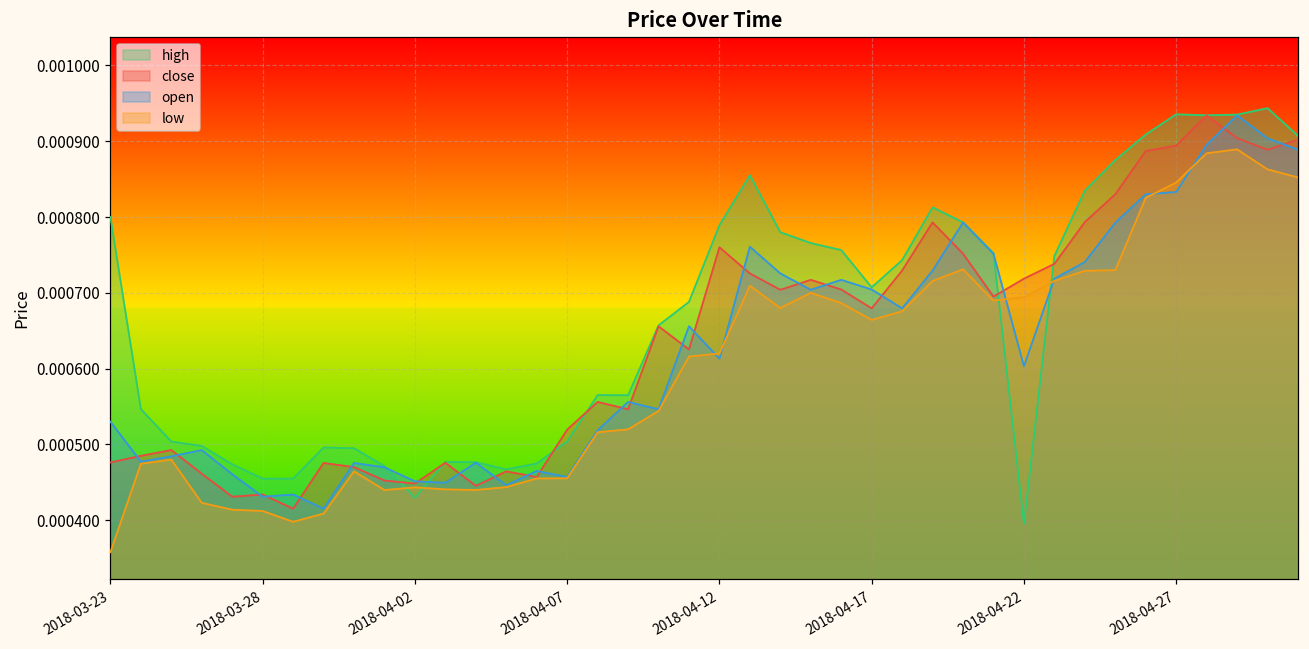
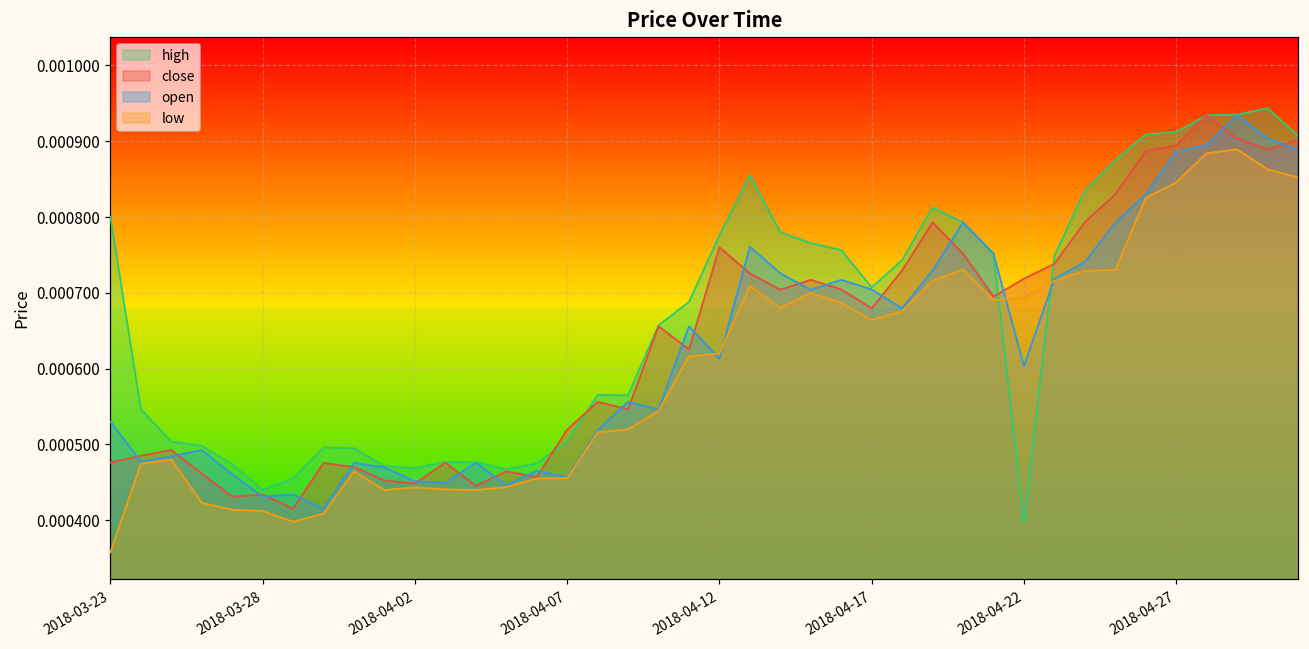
high, 2018-03-28: 0.00045 -> 0.00044
high, 2018-04-02: 0.00043 -> 0.00047
high, 2018-04-12: 0.00079 -> 0.00078
high, 2018-04-27: 0.00094 -> 0.00091
open, 2018-04-27: 0.00083 -> 0.00089
